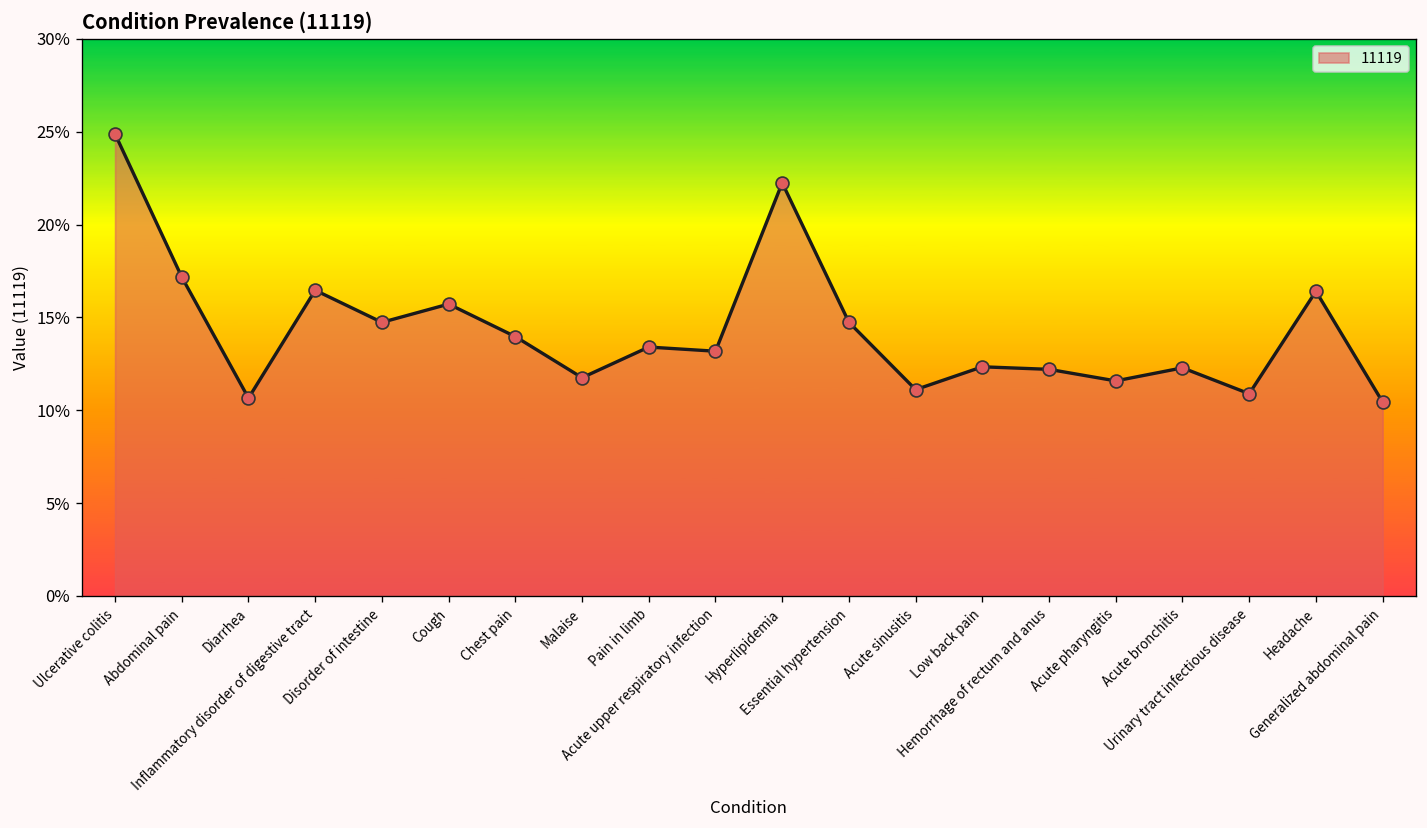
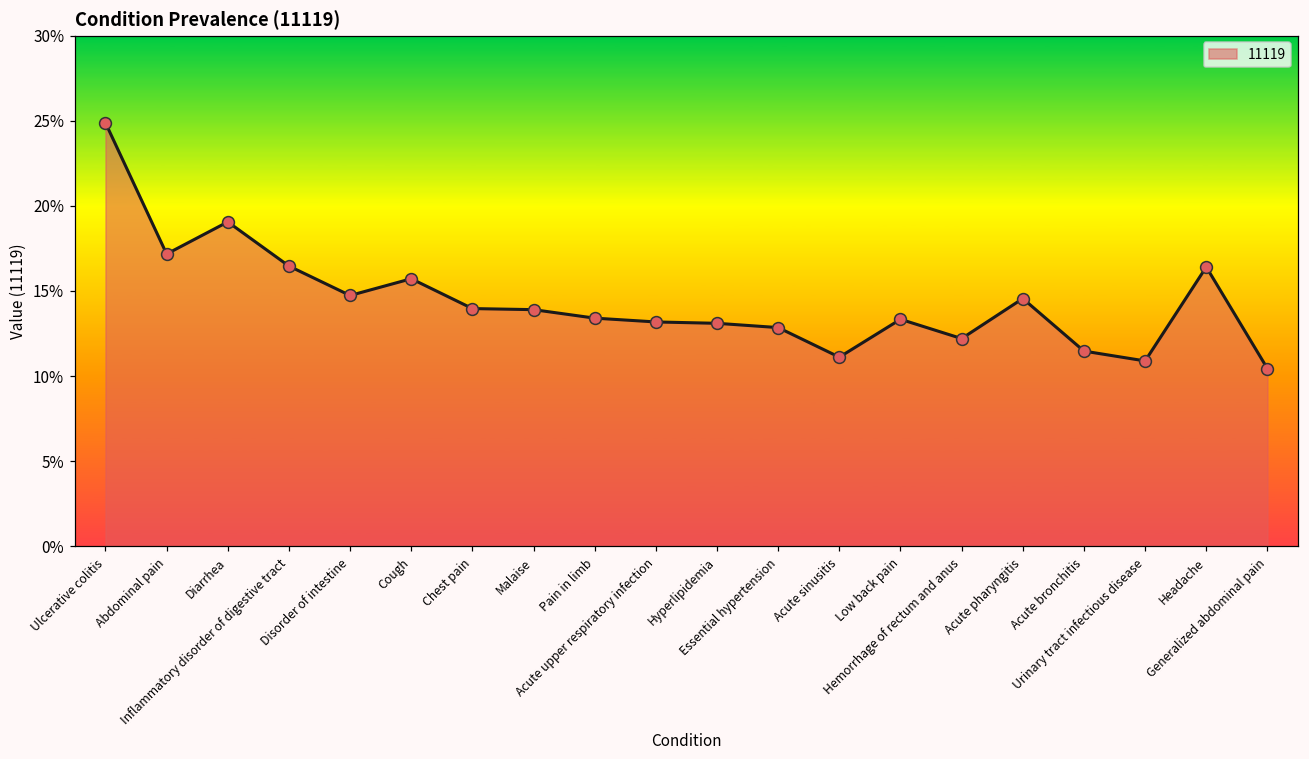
Diarrhea: 10.7% -> 19.1%
Malaise: 11.8% -> 13.9%
Hyperlipidemia: 22.2% -> 13.1%
Essential hypertension: 14.7% -> 12.8%
Low back pain: 12.3% -> 13.3%
Acute pharyngitis: 11.6% -> 14.6%
Acute bronchitis: 12.3% -> 11.5%
